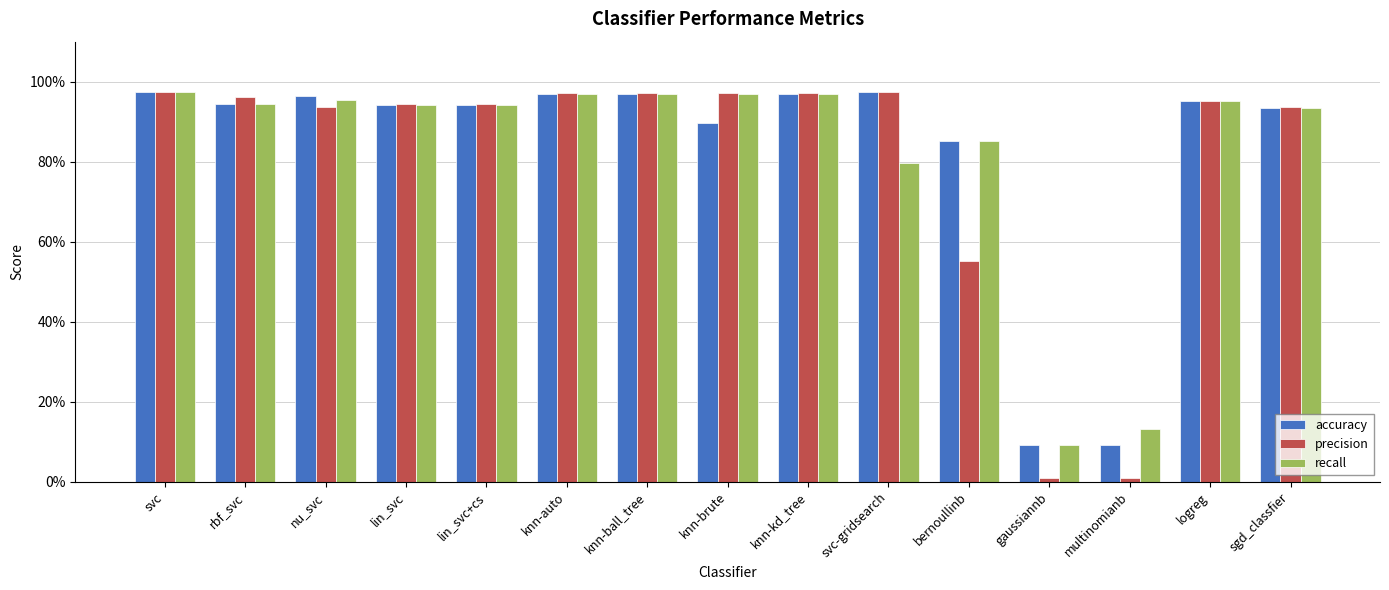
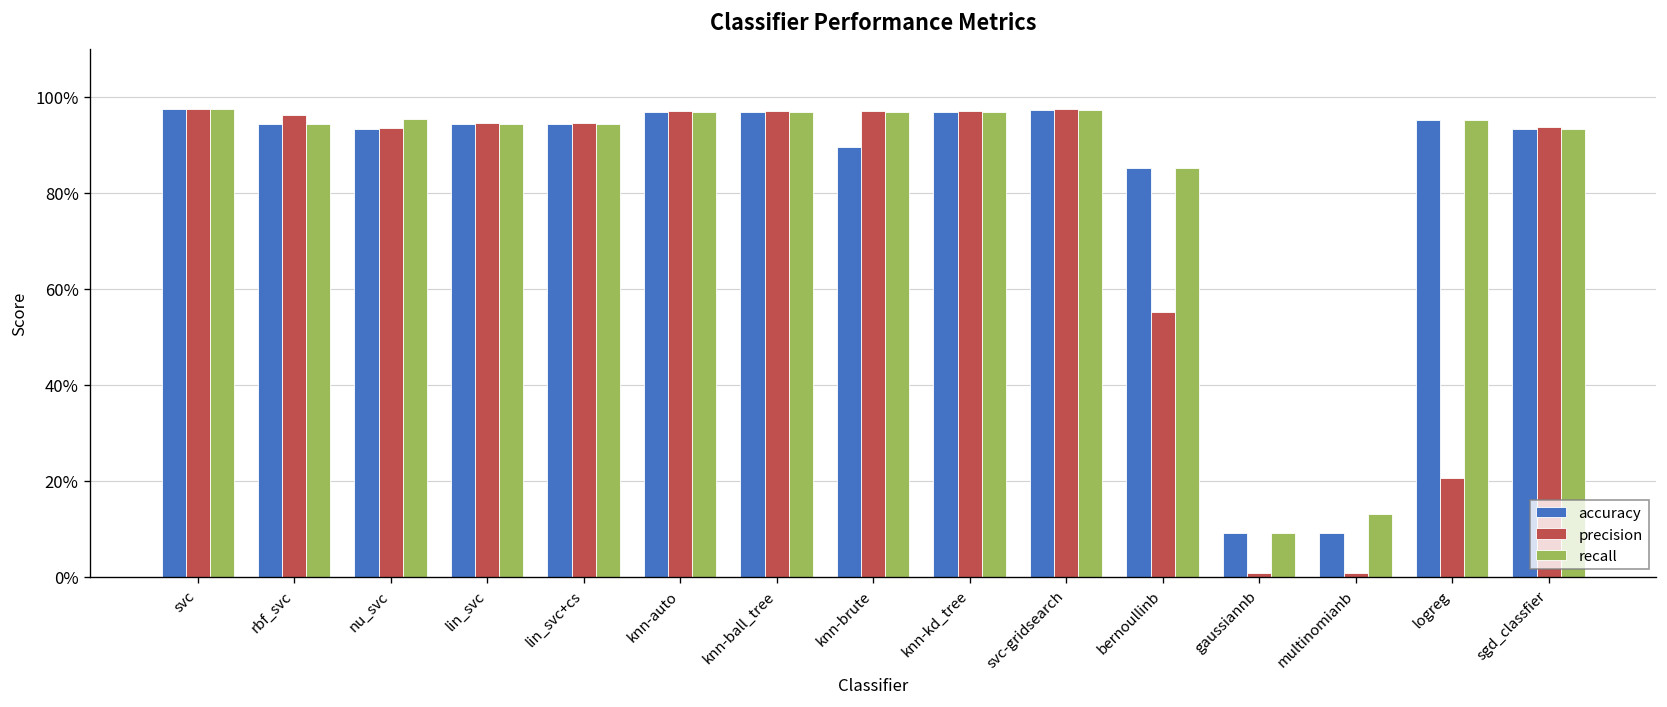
accuracy, nu_svc: 97% -> 93%
recall, svc-gridsearch: 80% -> 97%
precision, logreg: 95% -> 21%
